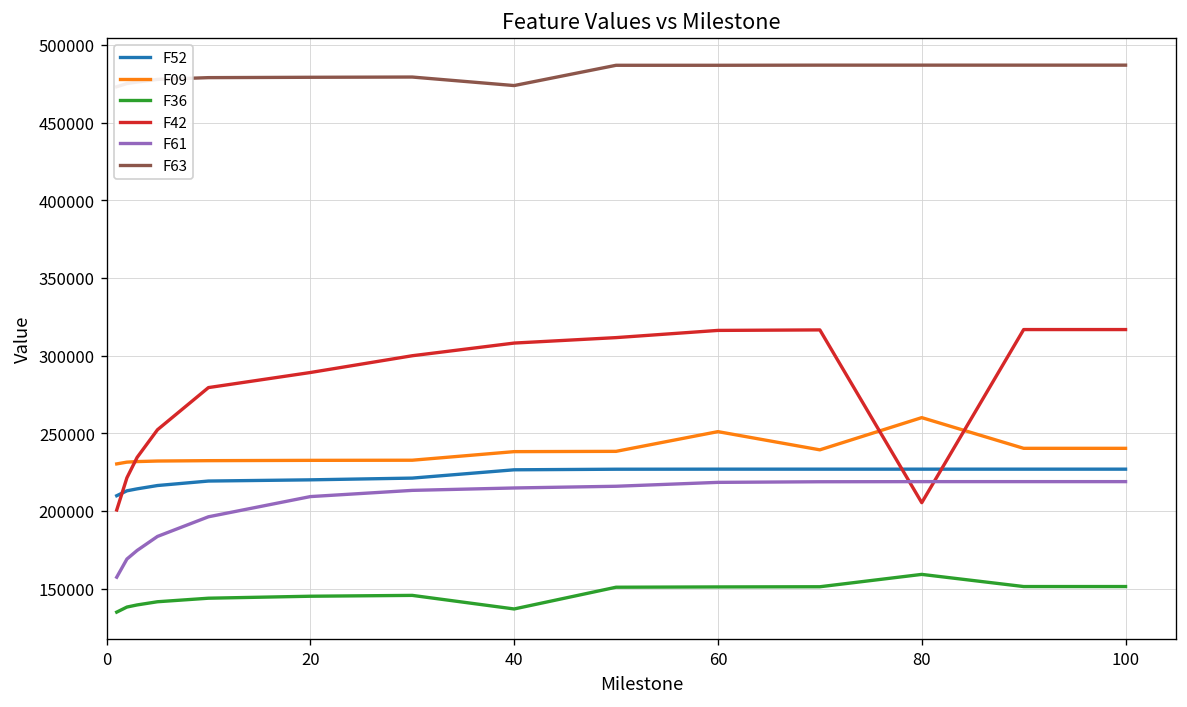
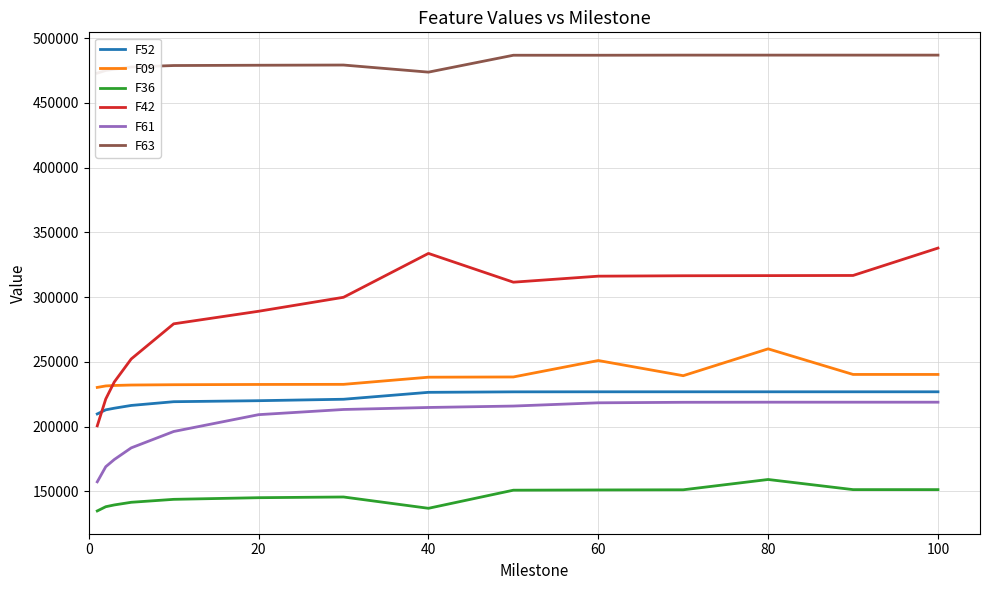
F42, 40: 308000 -> 334000
F42, 80: 205000 -> 317000
F42, 100: 317000 -> 338000
